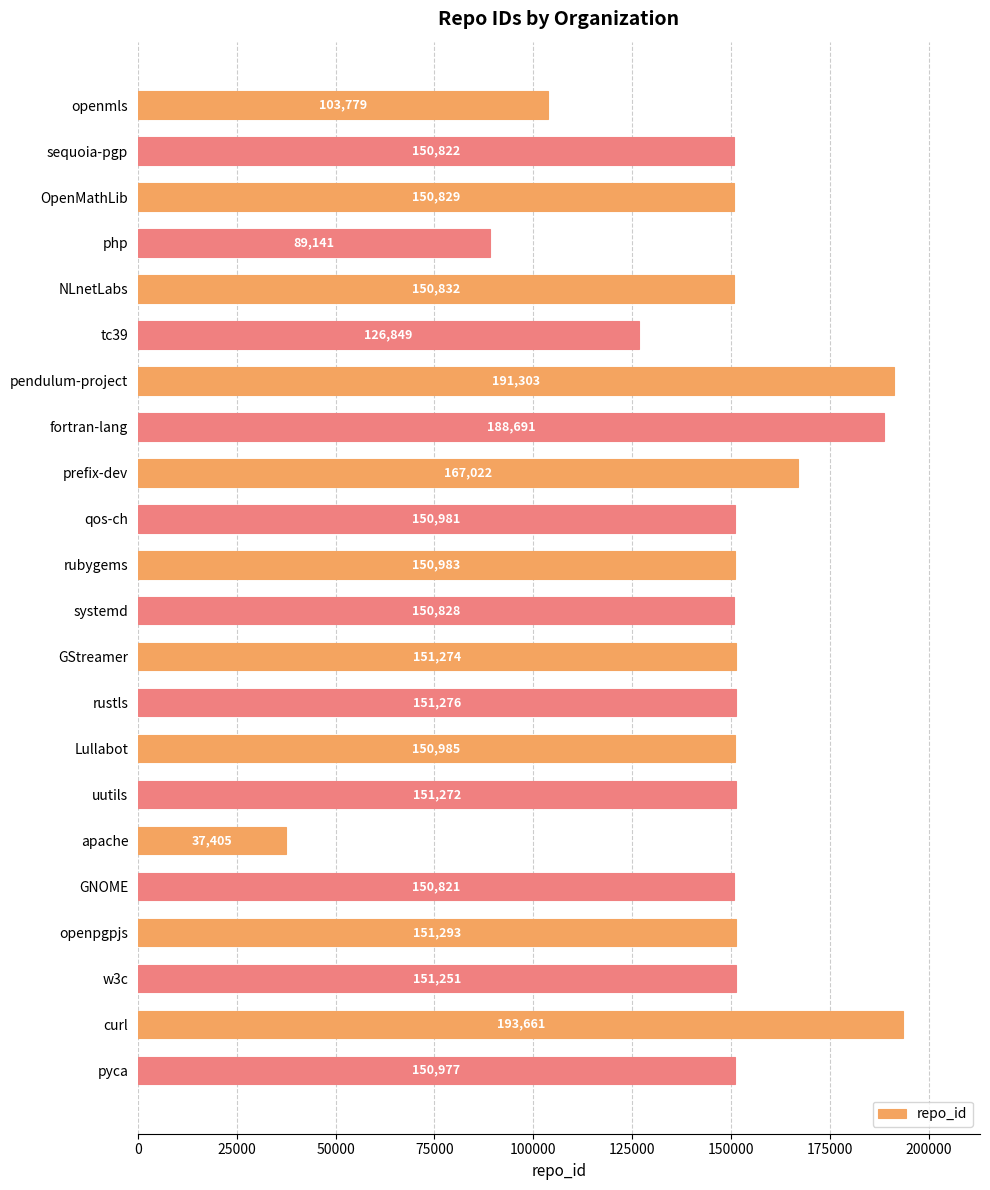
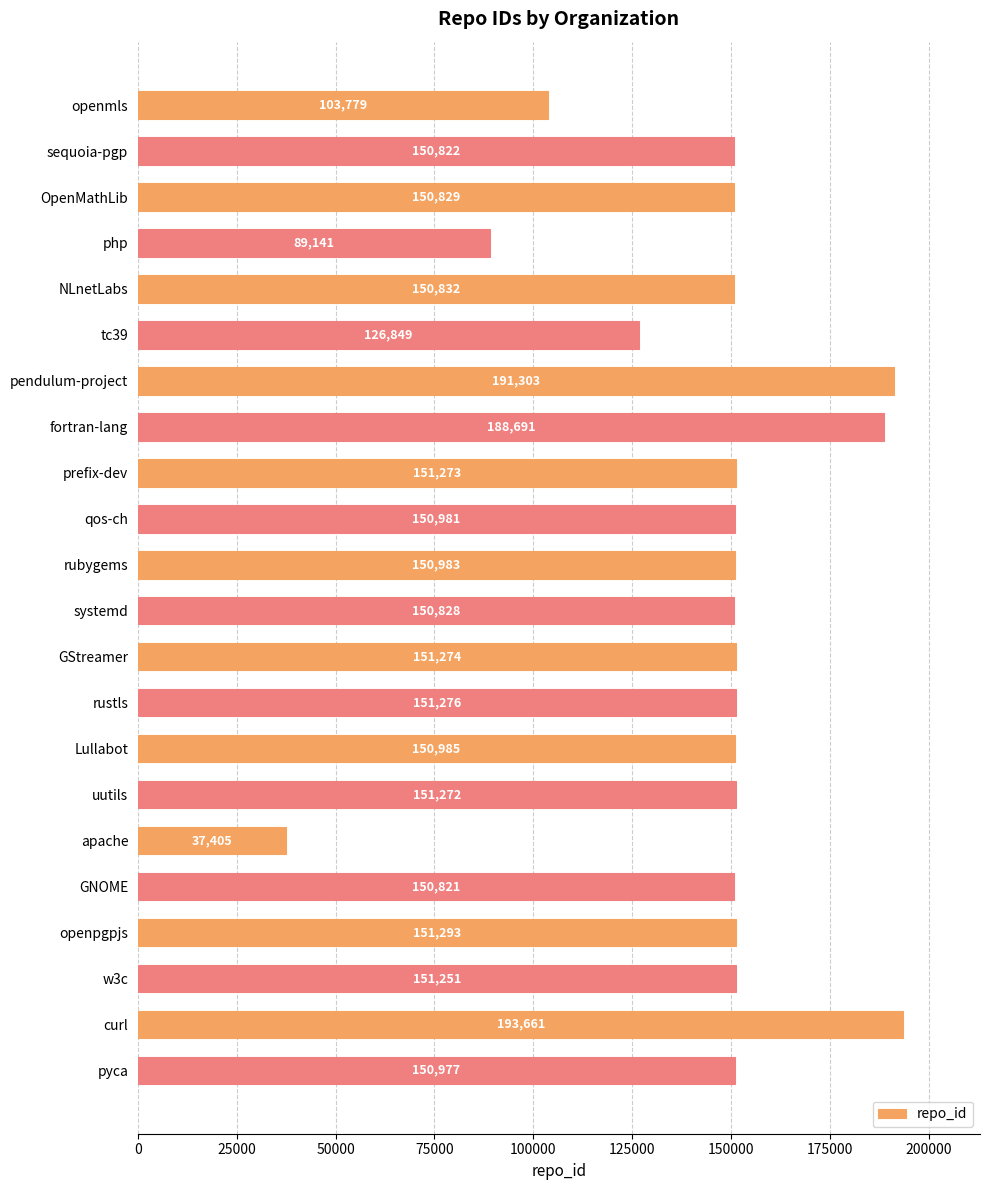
prefix-dev: 167,022 -> 151,273
